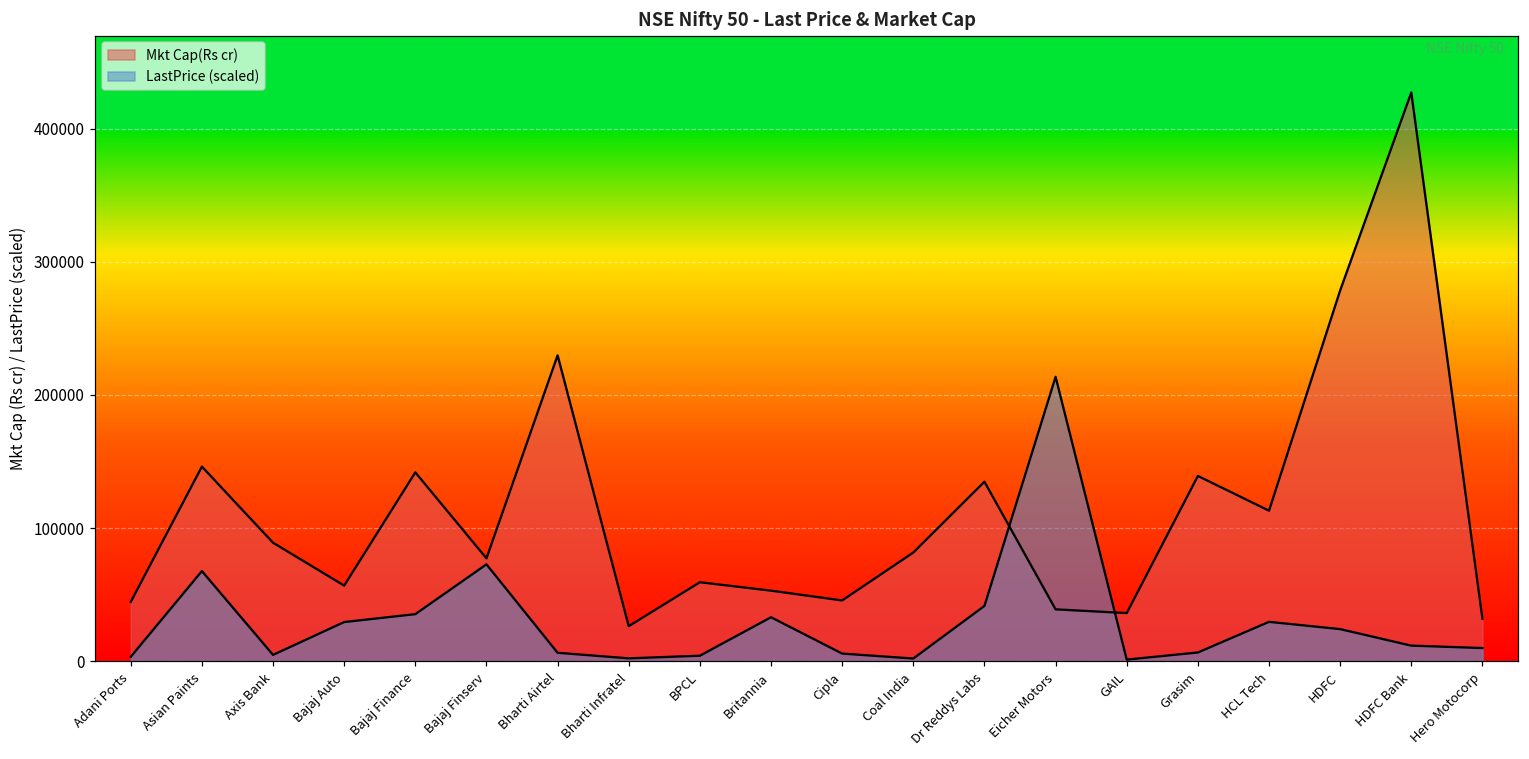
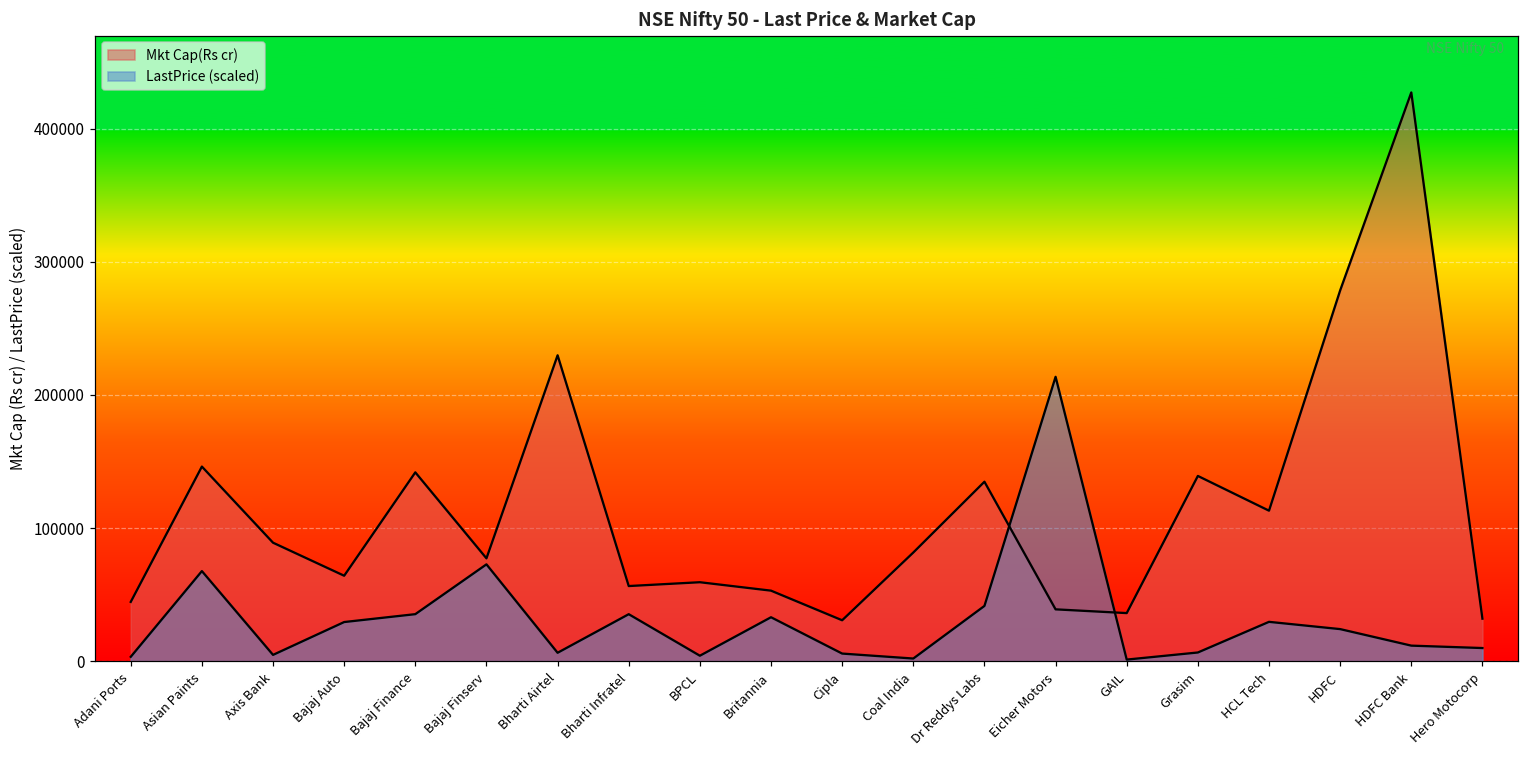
Mkt Cap(Rs cr), Bajaj Auto: 57000 -> 64000
Mkt Cap(Rs cr), Bharti Infratel: 26000 -> 56000
LastPrice (scaled), Bharti Infratel: 2000 -> 35000
Mkt Cap(Rs cr), Cipla: 46000 -> 31000
